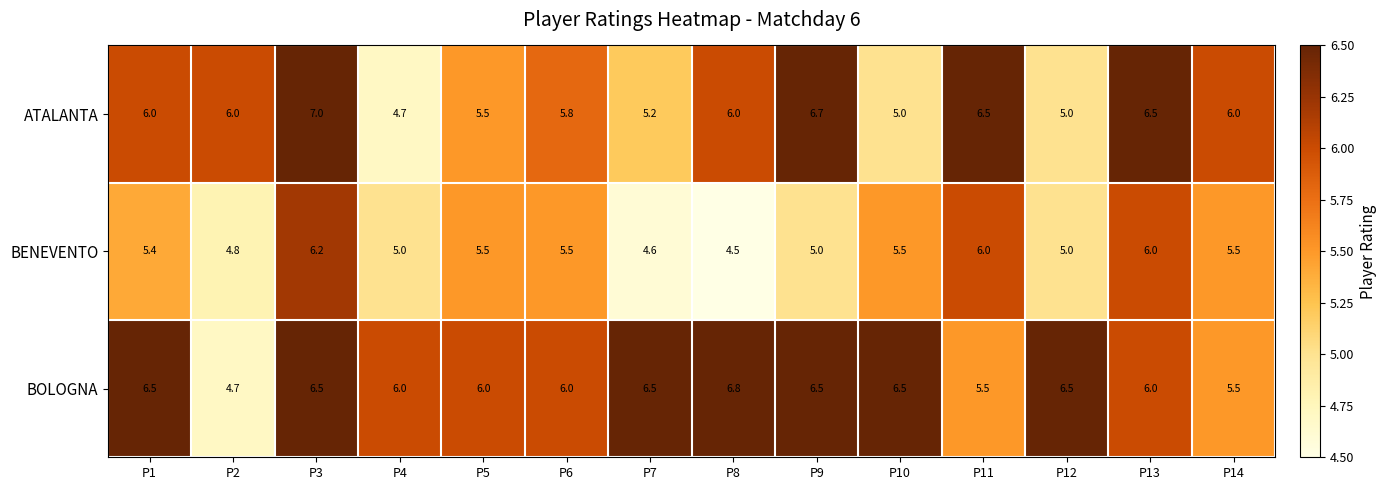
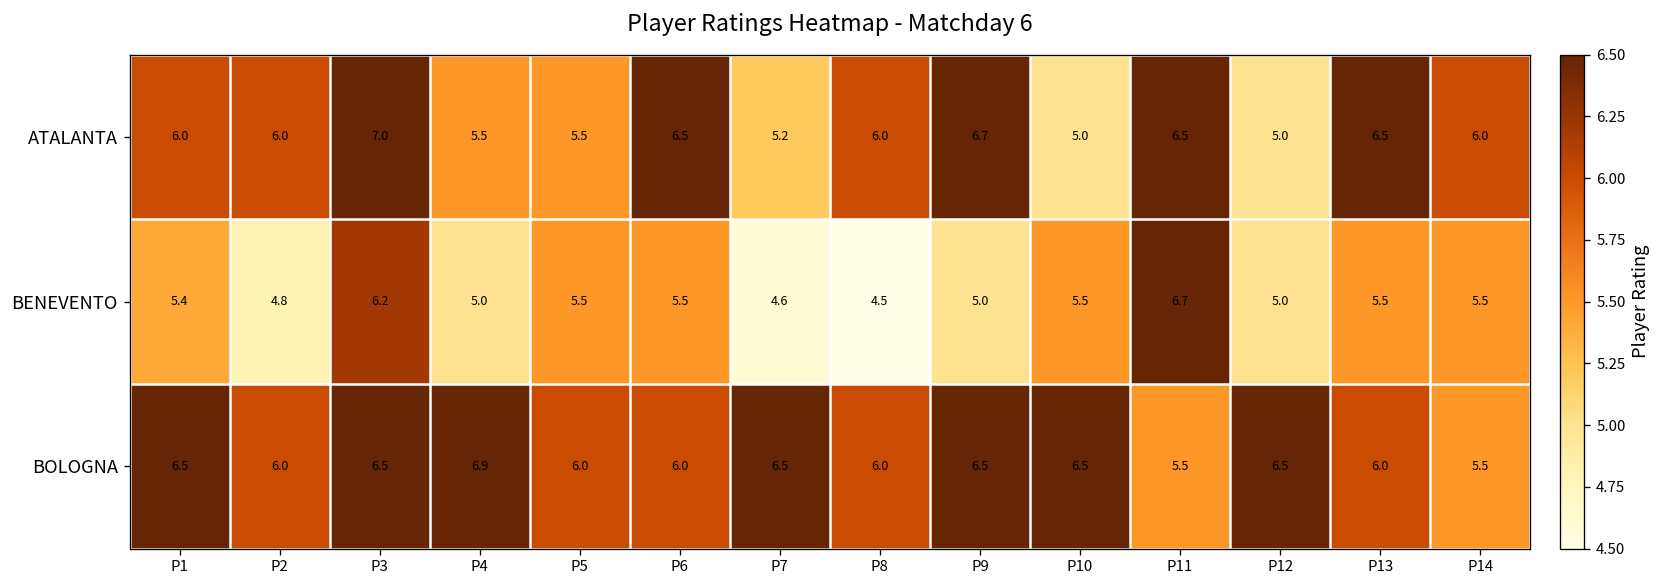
ATALANTA, P4: 4.7 -> 5.5
ATALANTA, P6: 5.8 -> 6.5
BENEVENTO, P11: 6.0 -> 6.7
BENEVENTO, P13: 6.0 -> 5.5
BOLOGNA, P2: 4.7 -> 6.0
BOLOGNA, P4: 6.0 -> 6.9
BOLOGNA, P8: 6.8 -> 6.0
